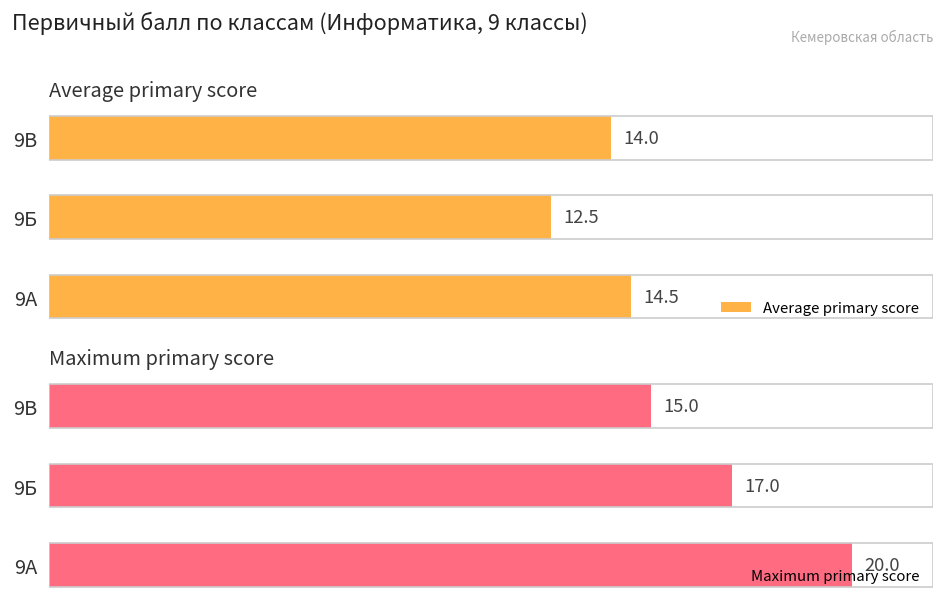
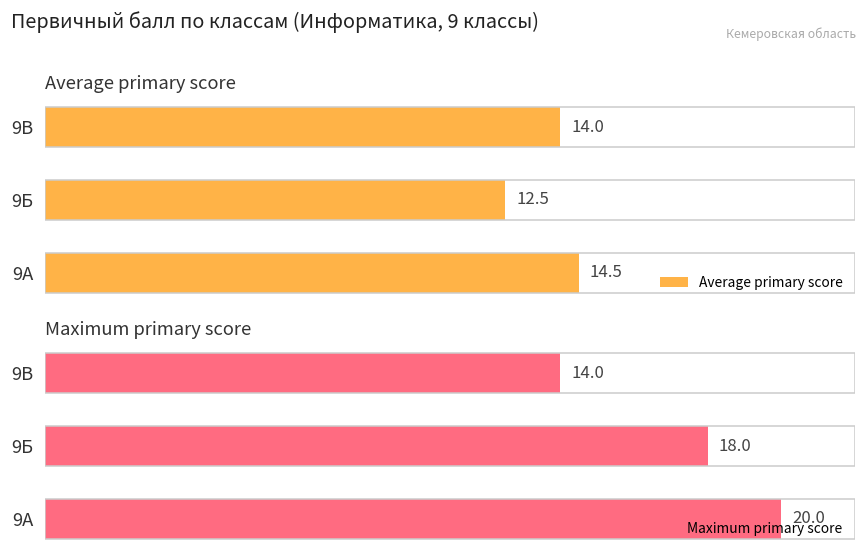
Maximum primary score, 9В: 15.0 -> 14.0
Maximum primary score, 9Б: 17.0 -> 18.0
